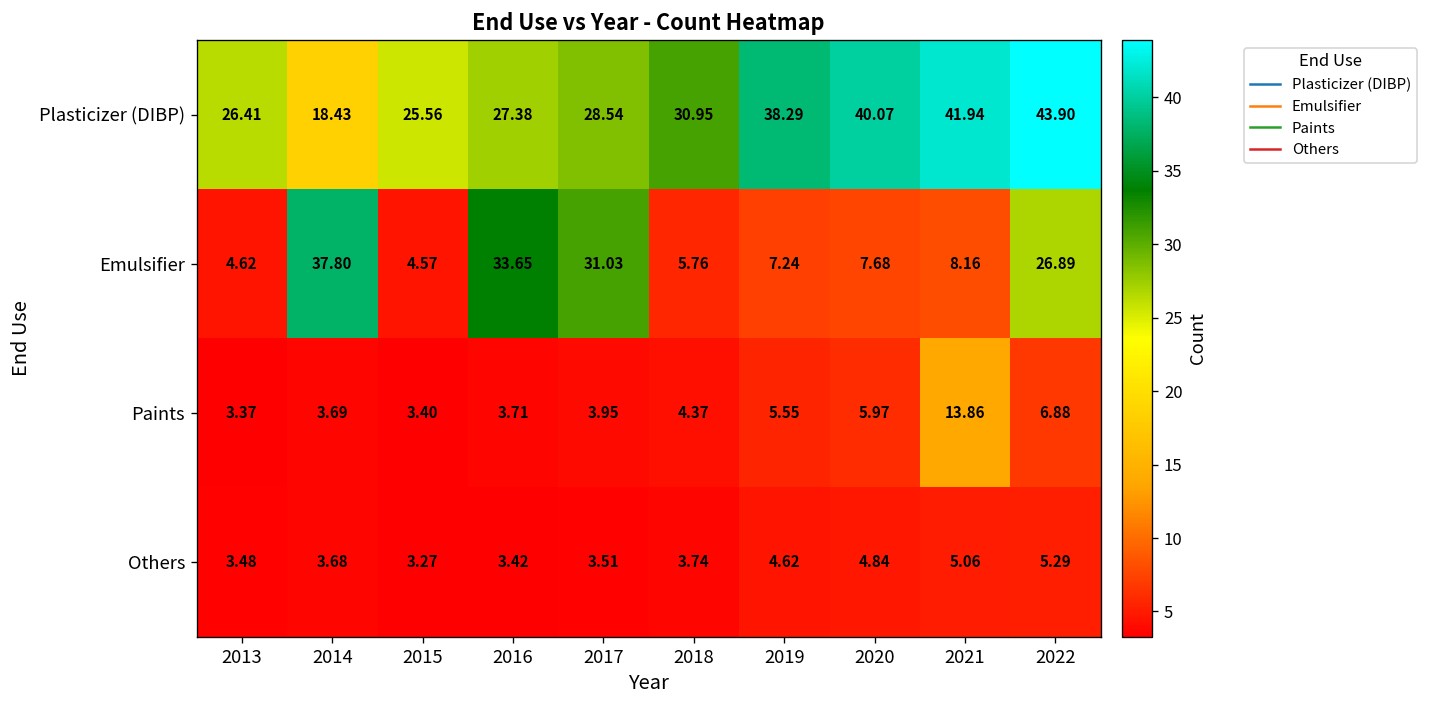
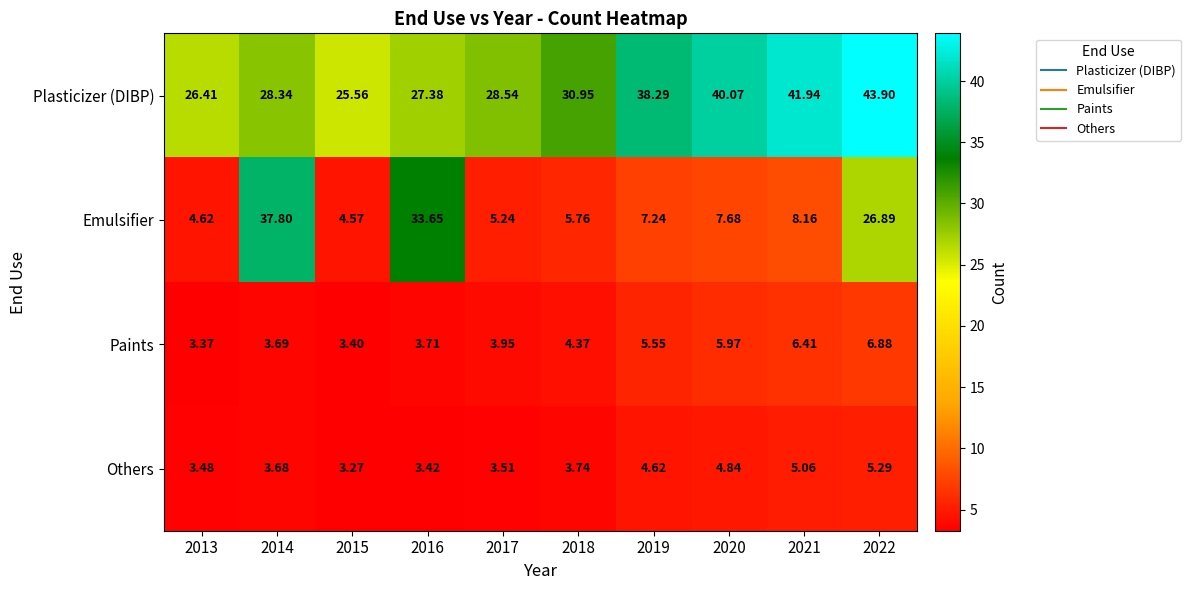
Plasticizer (DIBP), 2014: 18.43 -> 28.34
Emulsifier, 2017: 31.03 -> 5.24
Paints, 2021: 13.86 -> 6.41
